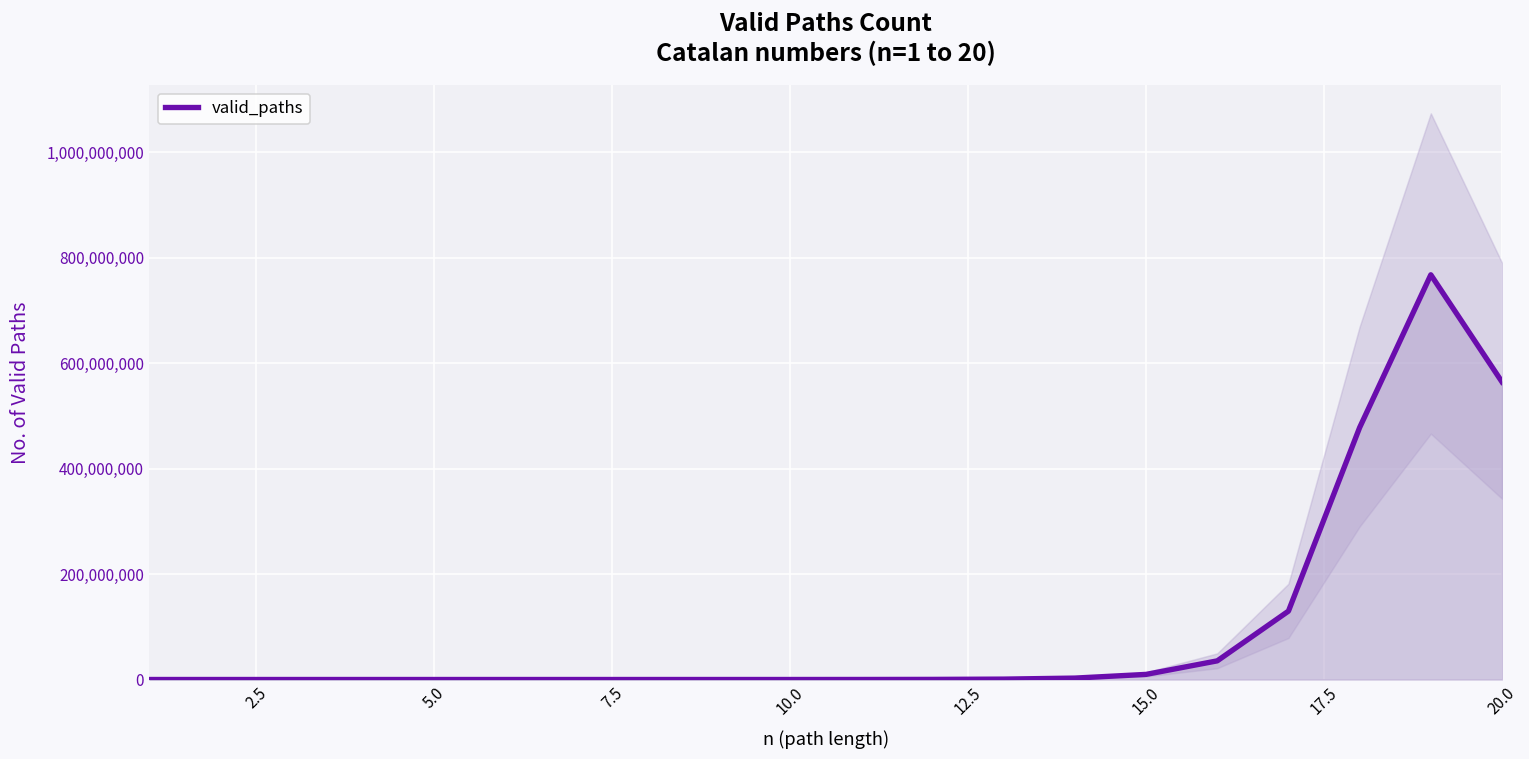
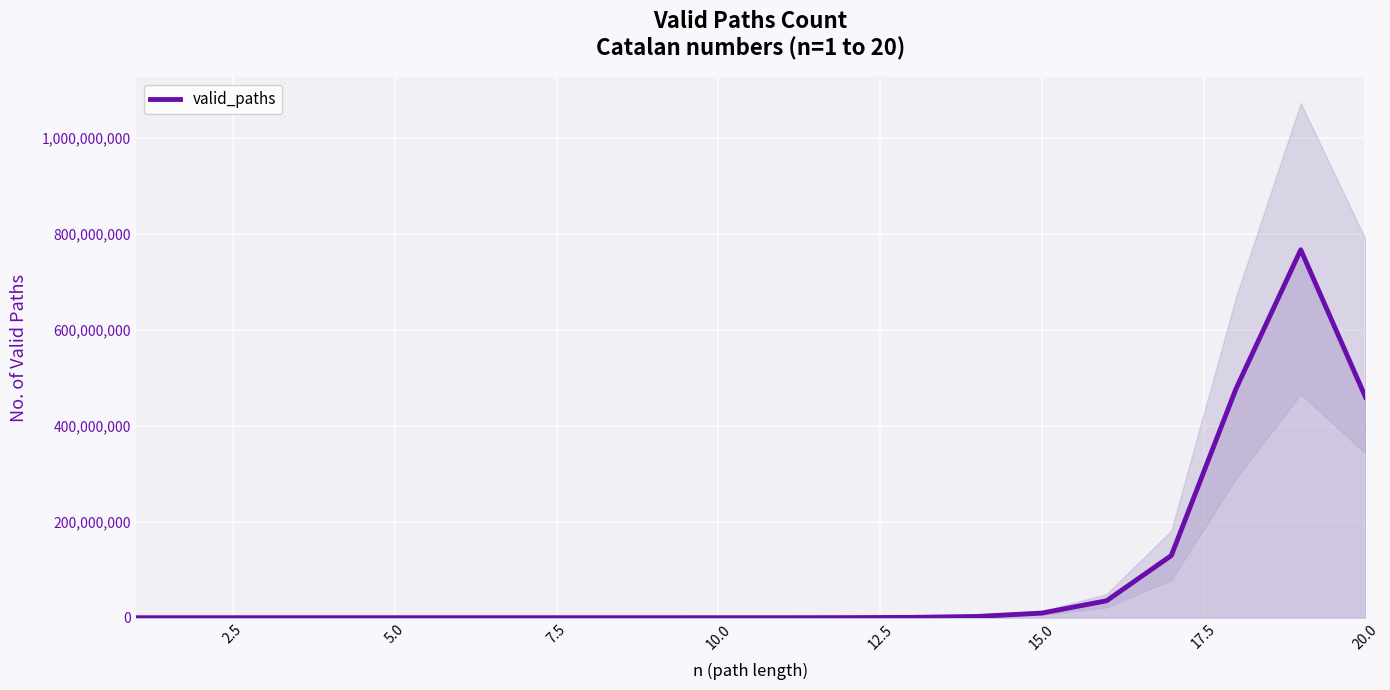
valid_paths, 20.0: 560,000,000 -> 460,000,000
